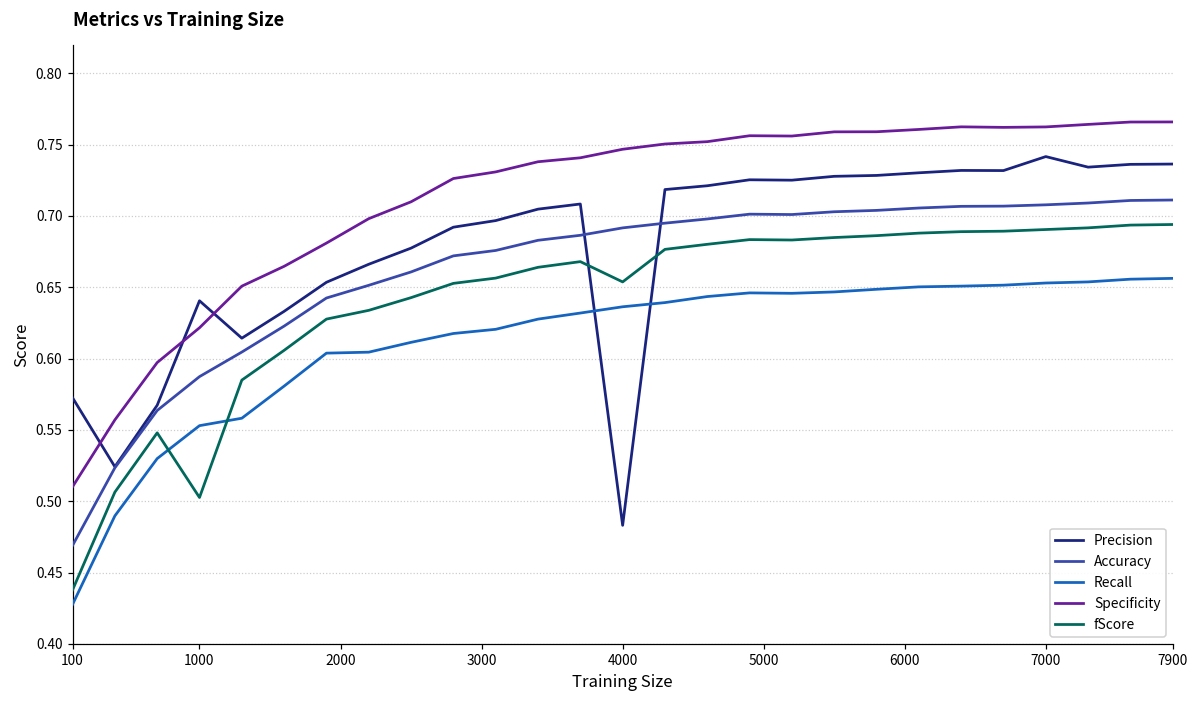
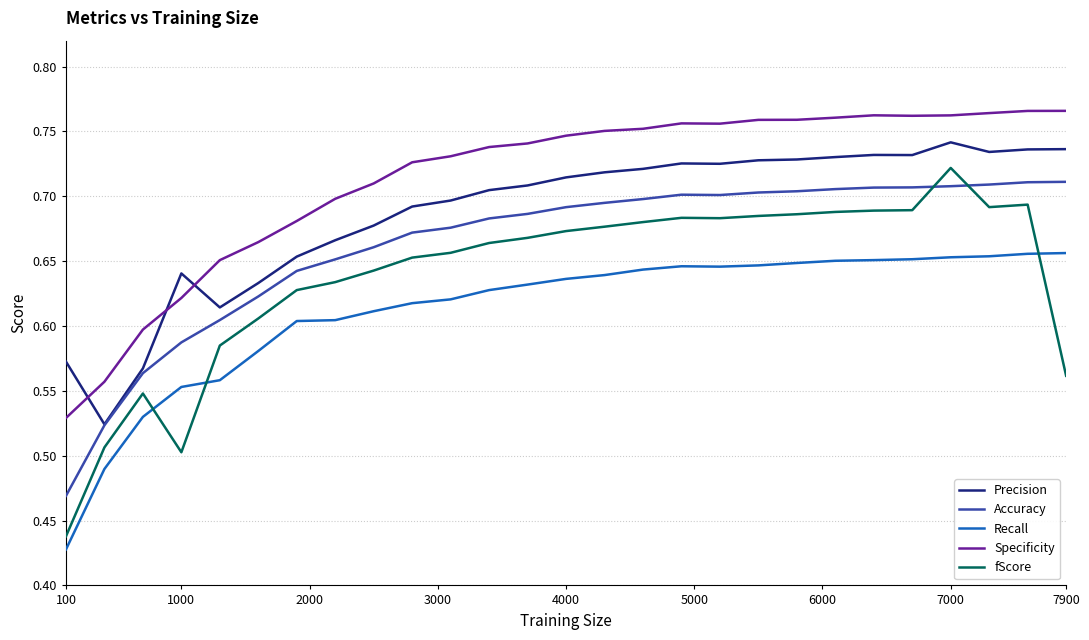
Specificity, 100: 0.510 -> 0.529
Precision, 4000: 0.483 -> 0.715
fScore, 4000: 0.654 -> 0.673
fScore, 7000: 0.690 -> 0.722
fScore, 7900: 0.694 -> 0.562
